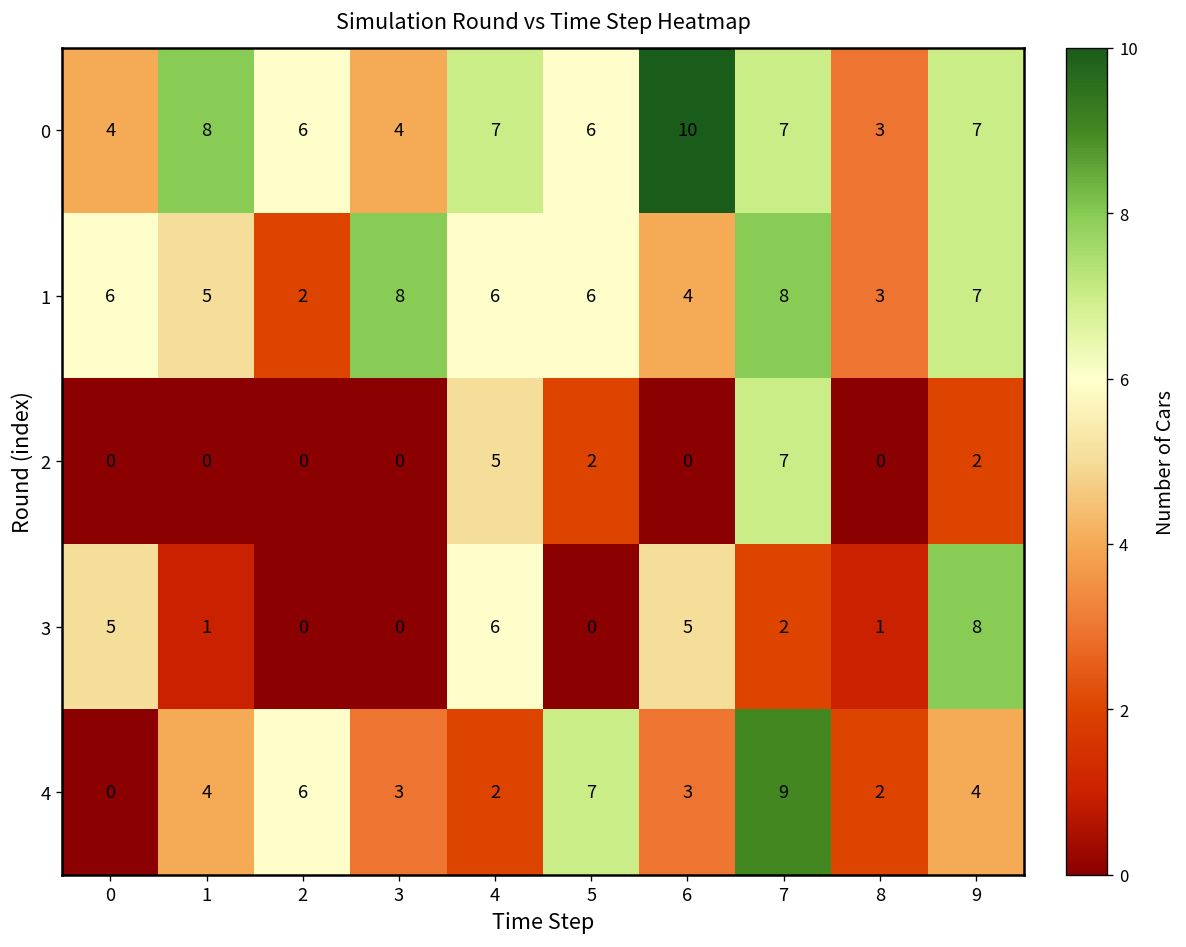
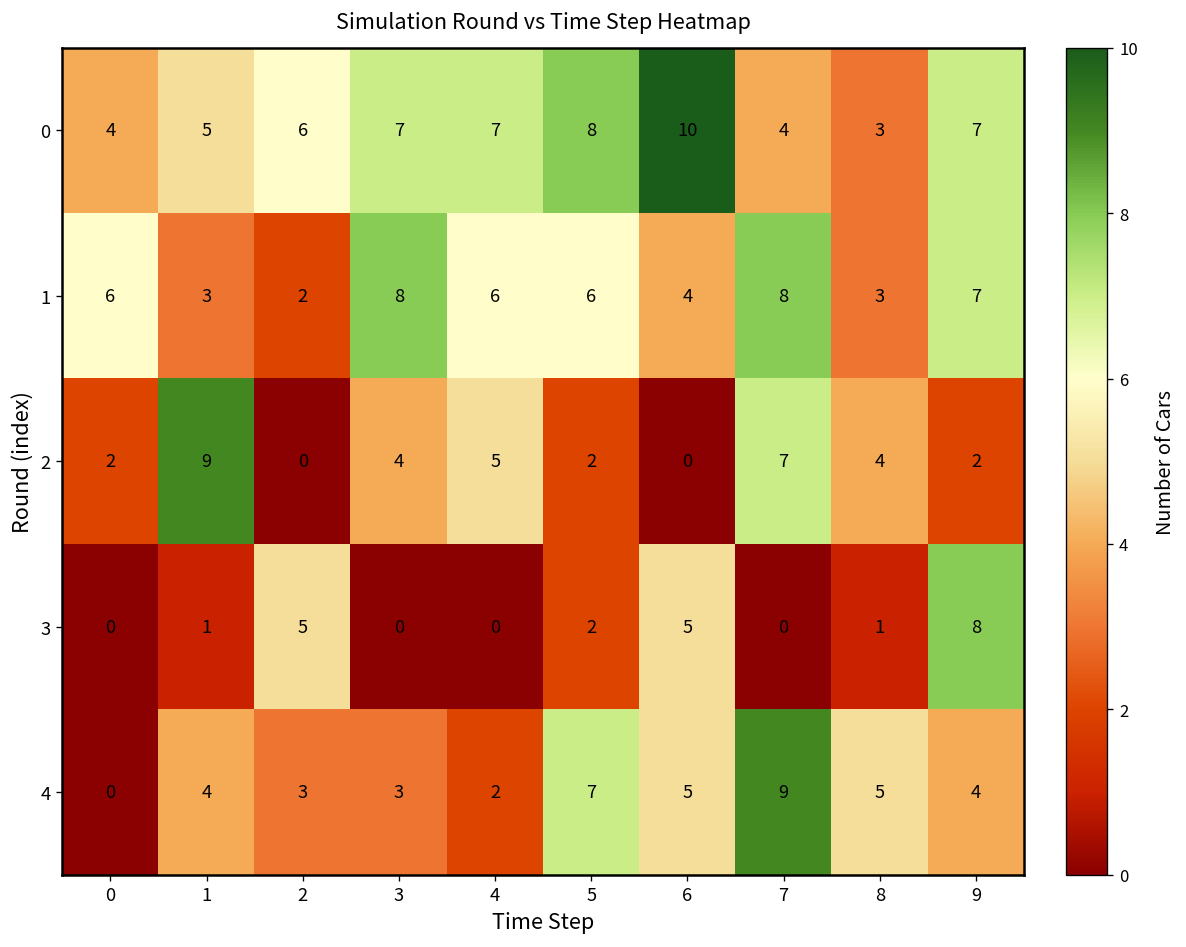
0, 1: 8 -> 5
0, 3: 4 -> 7
0, 5: 6 -> 8
0, 7: 7 -> 4
1, 1: 5 -> 3
2, 0: 0 -> 2
2, 1: 0 -> 9
2, 3: 0 -> 4
2, 8: 0 -> 4
3, 0: 5 -> 0
3, 2: 0 -> 5
3, 4: 6 -> 0
3, 5: 0 -> 2
3, 7: 2 -> 0
4, 2: 6 -> 3
4, 6: 3 -> 5
4, 8: 2 -> 5
